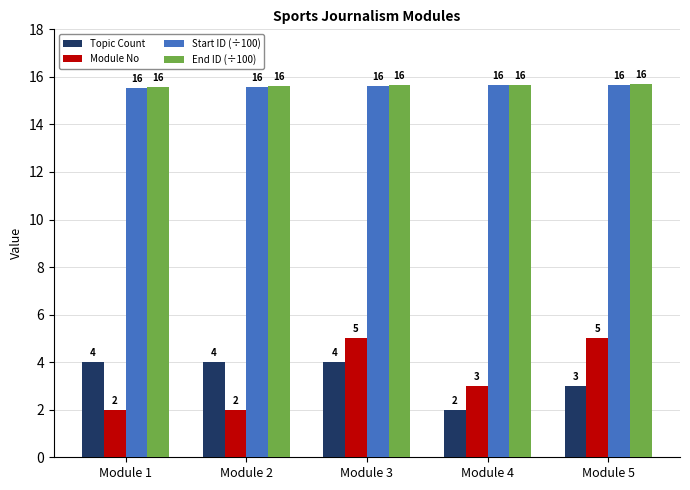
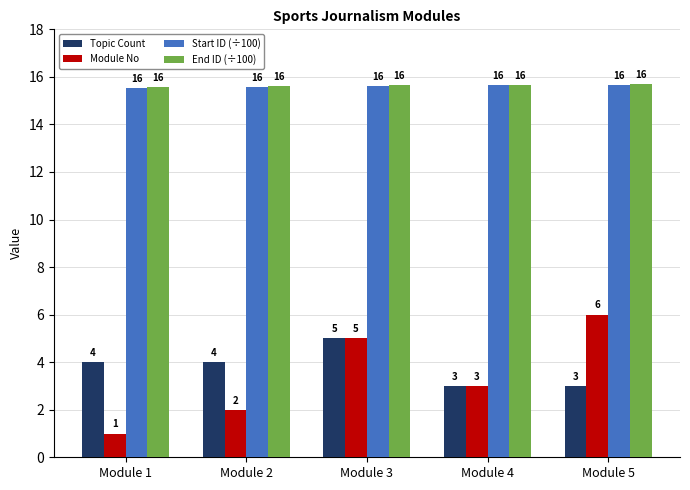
Module No, Module 1: 2 -> 1
Topic Count, Module 3: 4 -> 5
Topic Count, Module 4: 2 -> 3
Module No, Module 5: 5 -> 6
